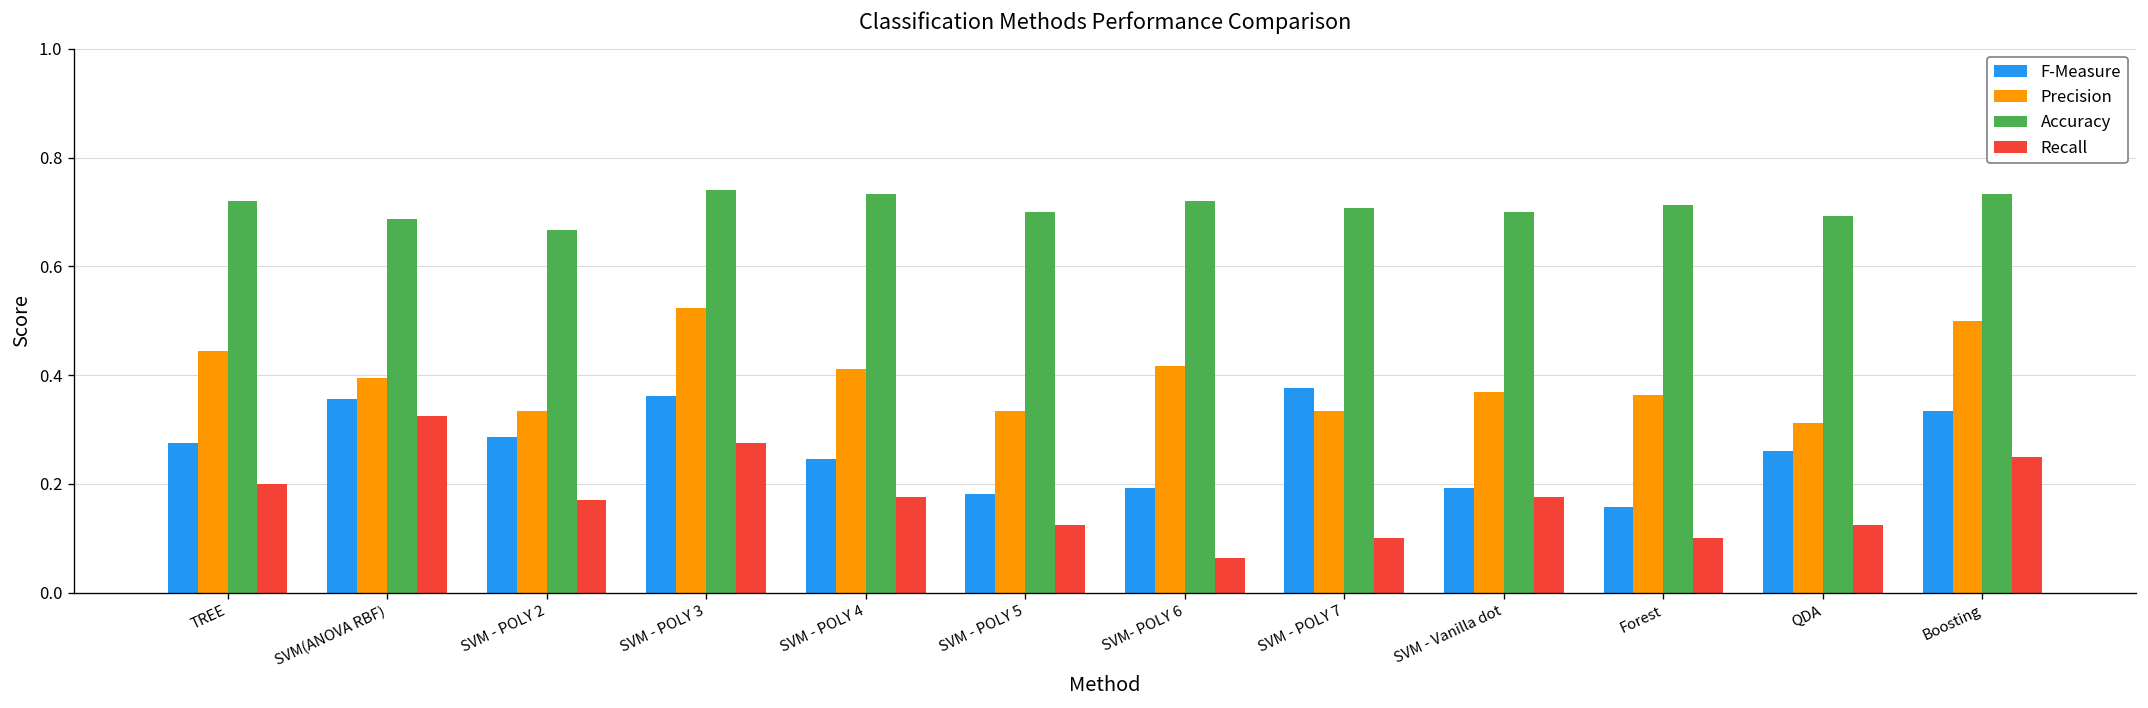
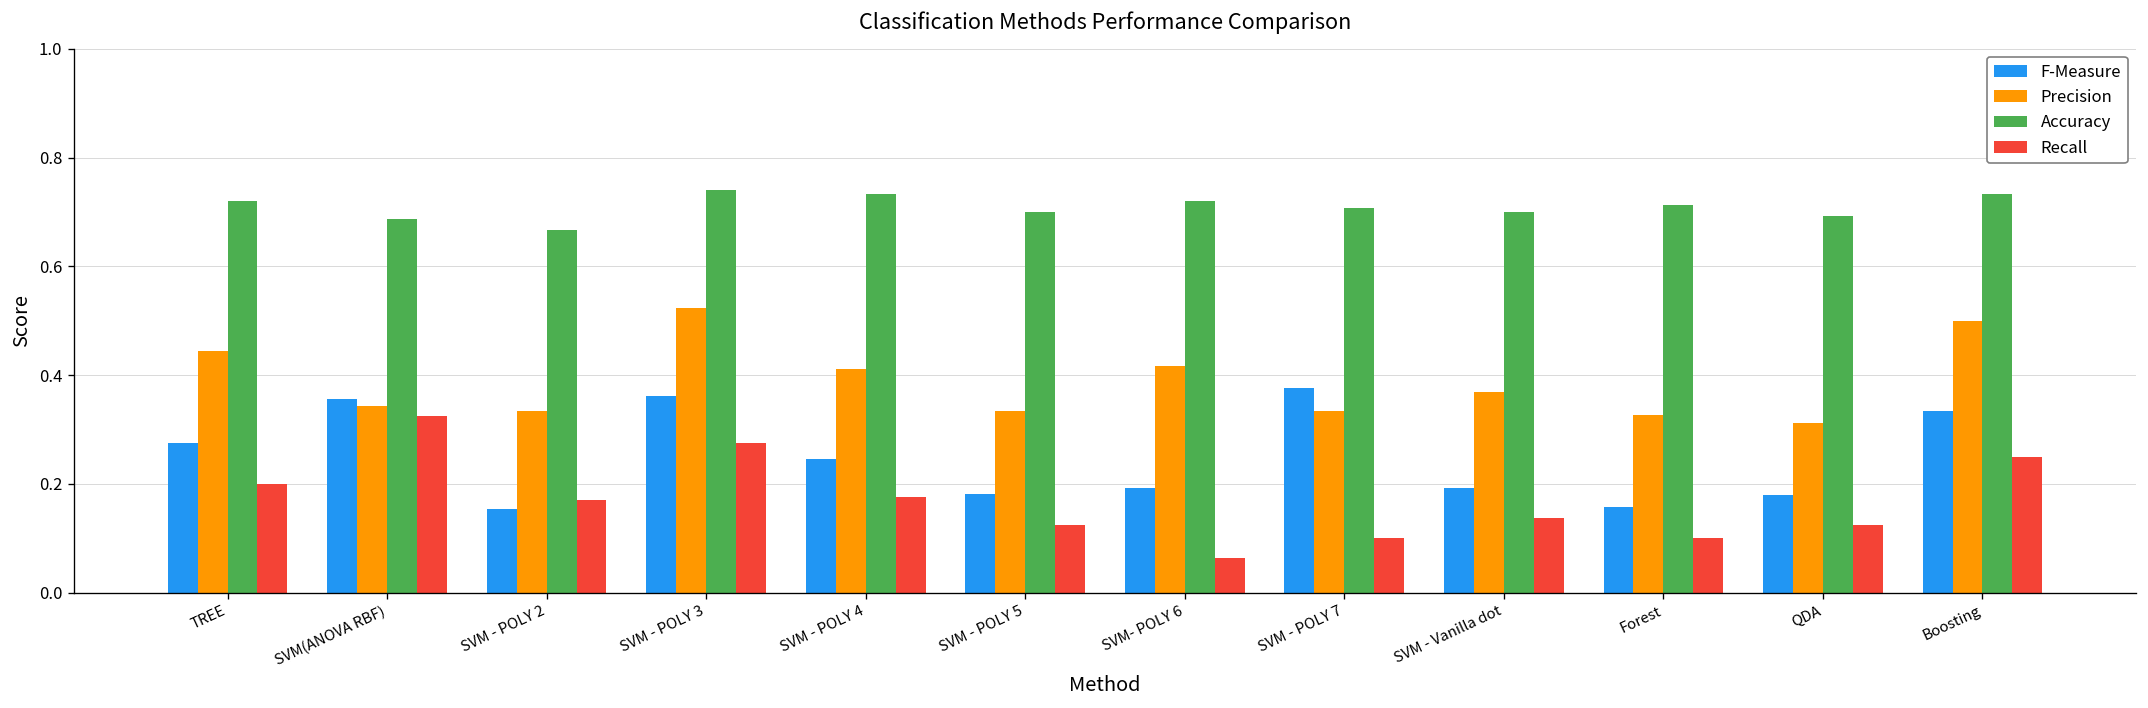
Precision, SVM(ANOVA RBF): 0.39 -> 0.34
F-Measure, SVM - POLY 2: 0.29 -> 0.15
Recall, SVM - Vanilla dot: 0.18 -> 0.14
Precision, Forest: 0.36 -> 0.33
F-Measure, QDA: 0.26 -> 0.18
